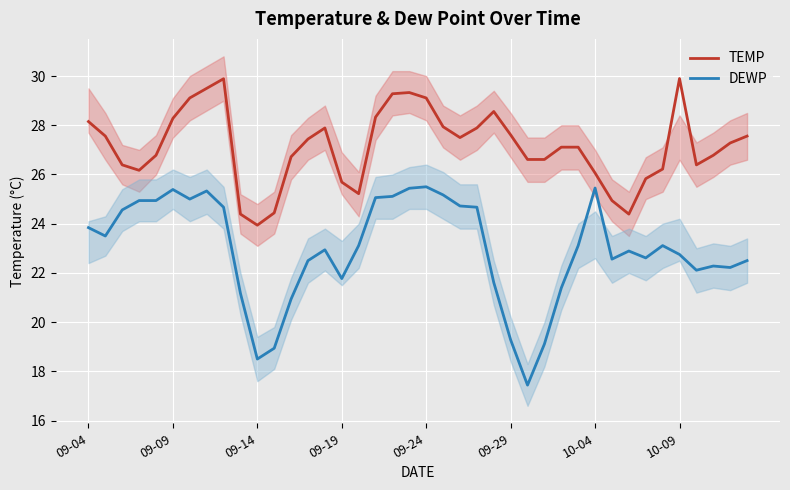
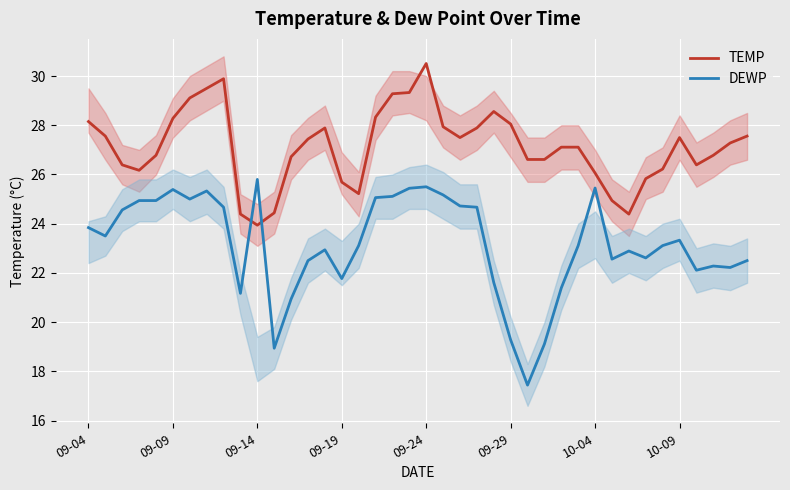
DEWP, 09-14: 18.5 -> 25.8
TEMP, 09-24: 29.1 -> 30.5
TEMP, 09-29: 27.6 -> 28.1
TEMP, 10-09: 29.9 -> 27.5
DEWP, 10-09: 22.8 -> 23.3
